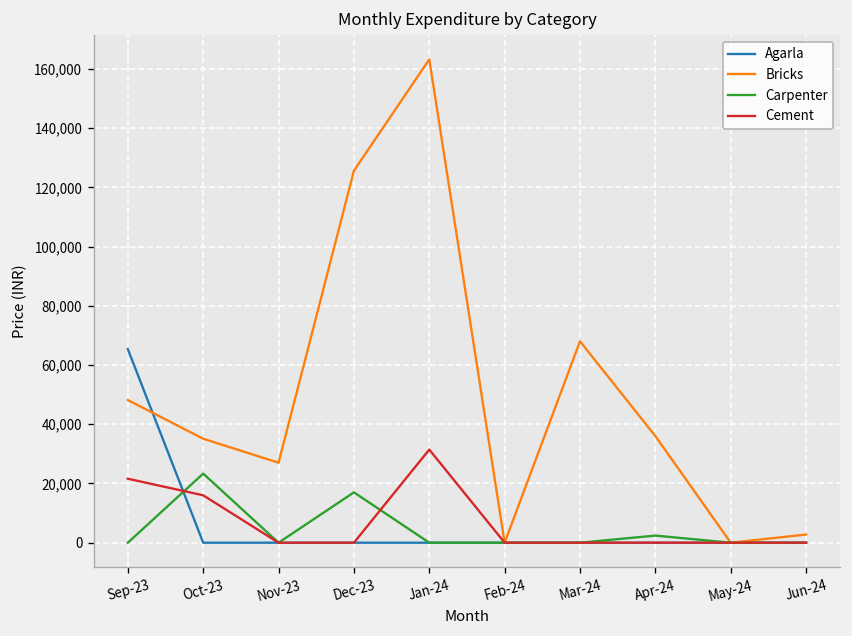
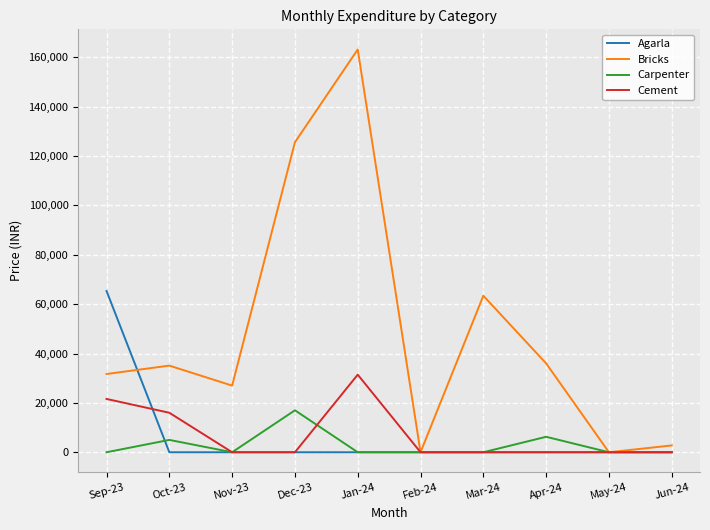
Bricks, Sep-23: 48,000 -> 32,000
Carpenter, Oct-23: 23,000 -> 5,000
Bricks, Mar-24: 68,000 -> 63,000
Carpenter, Apr-24: 2,000 -> 6,000
